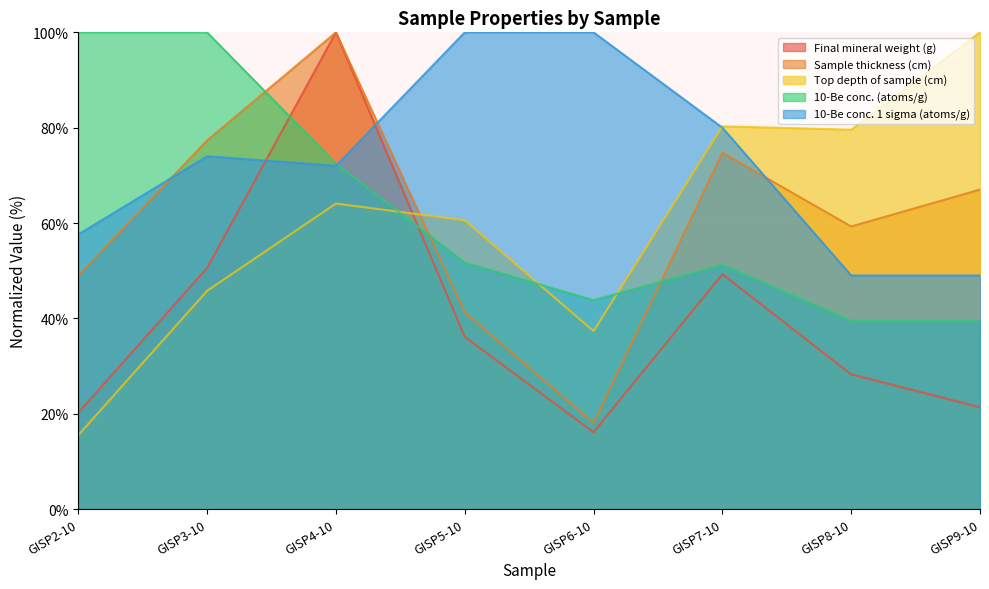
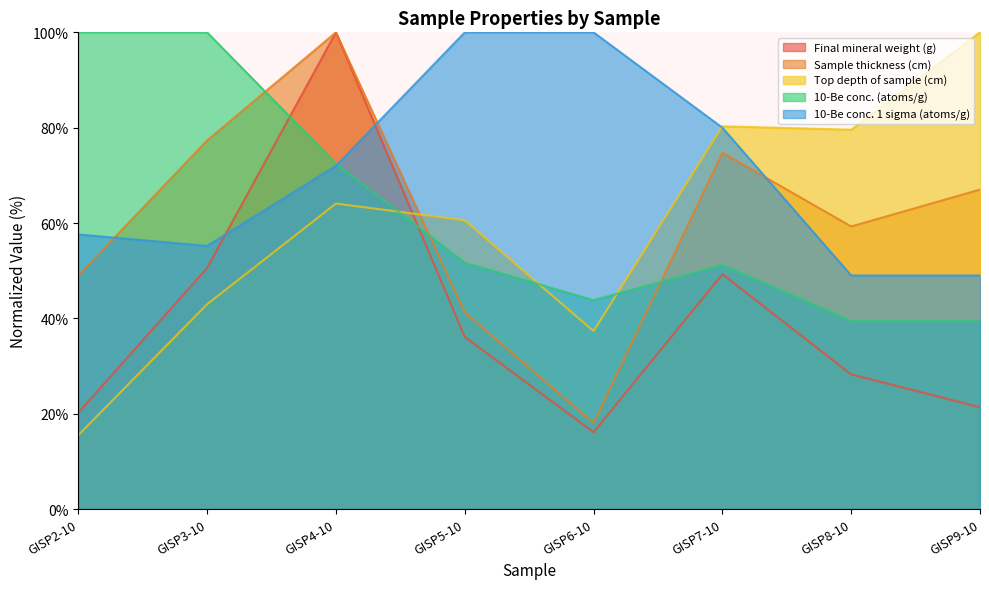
Top depth of sample (cm), GISP3-10: 46% -> 43%
10-Be conc. 1 sigma (atoms/g), GISP3-10: 74% -> 55%
